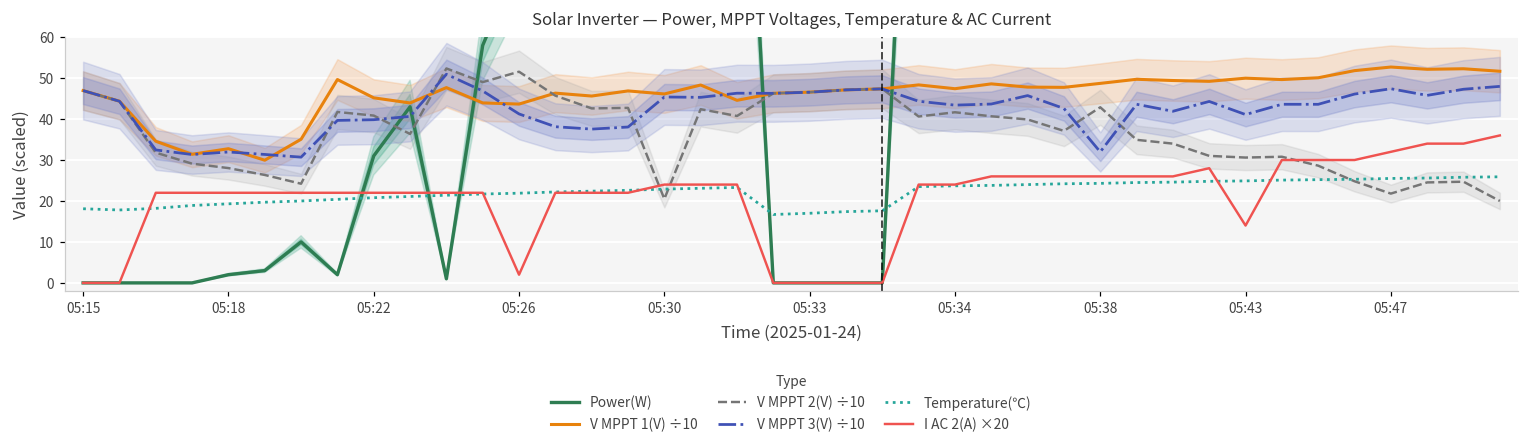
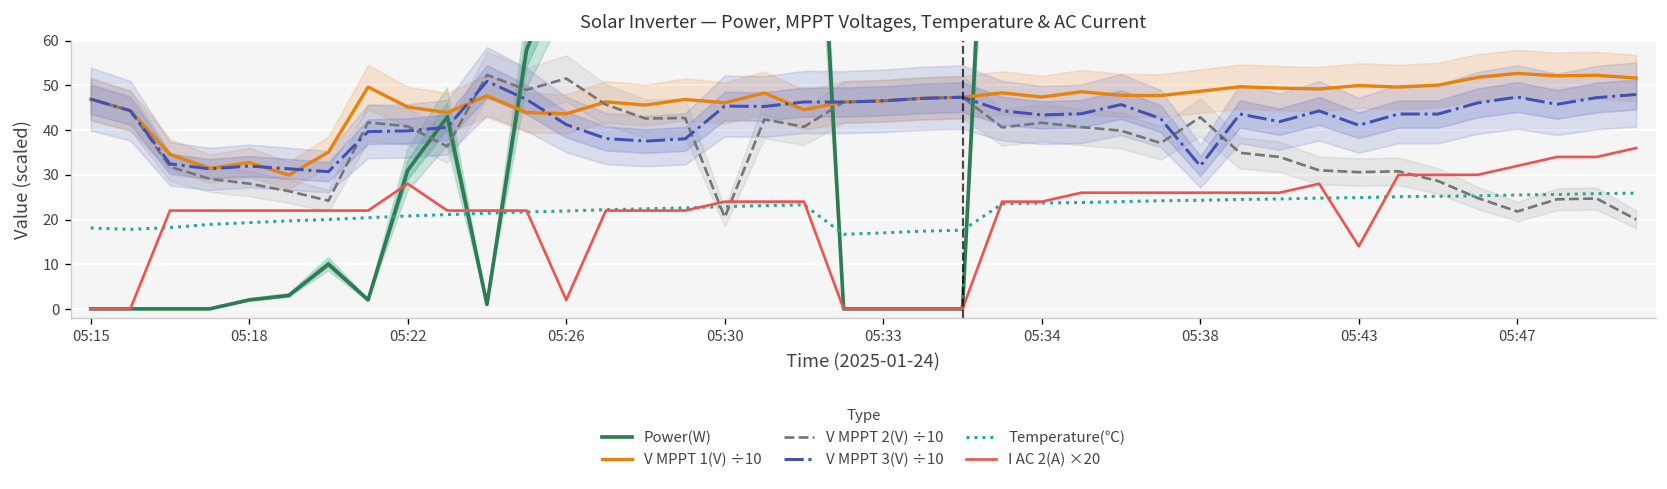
I AC 2(A) ×20, 05:22: 22 -> 28
